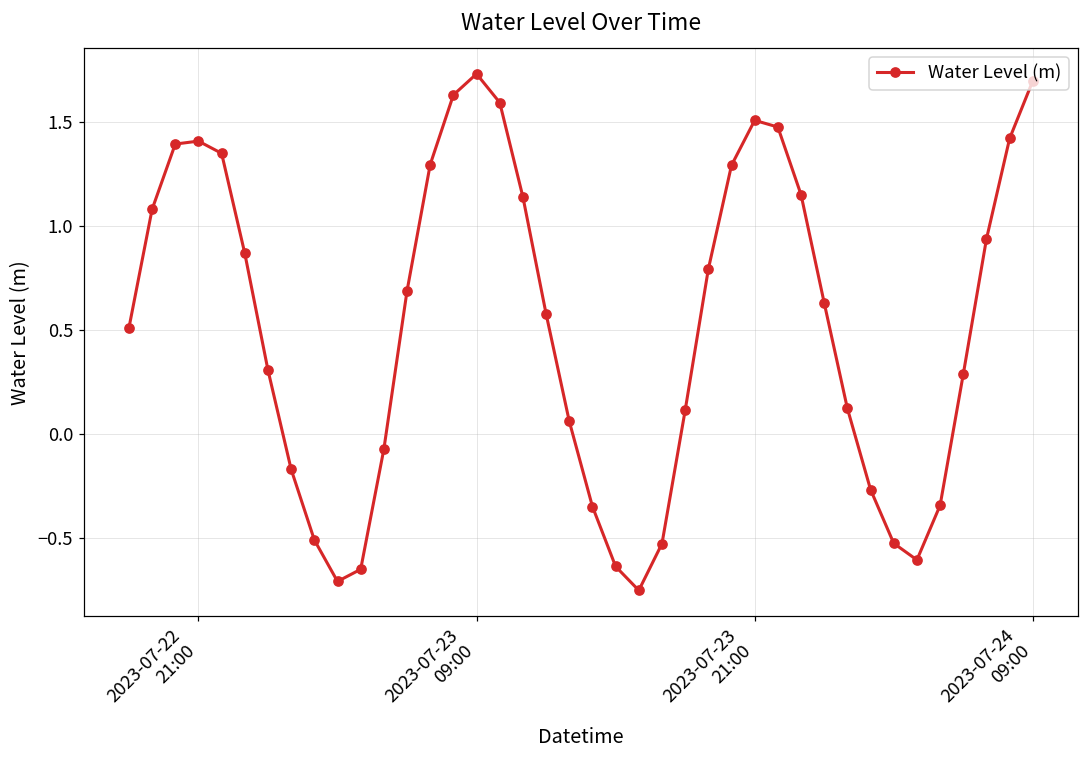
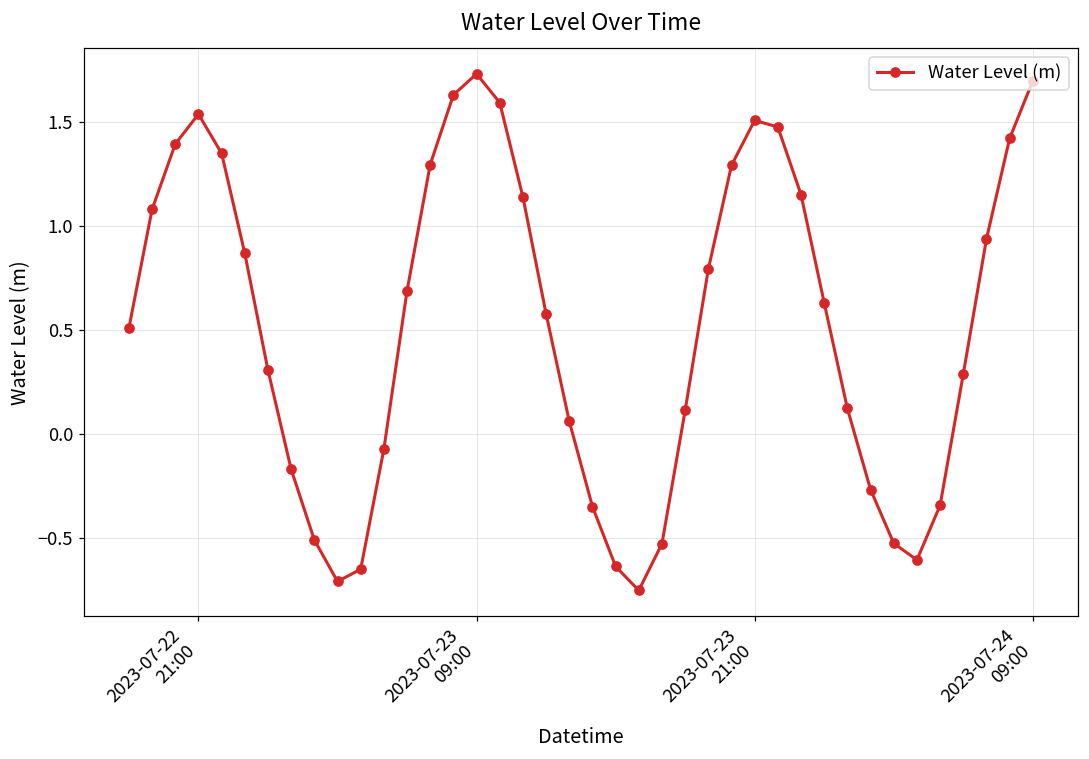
2023-07-22 21:00: 1.41 -> 1.54
